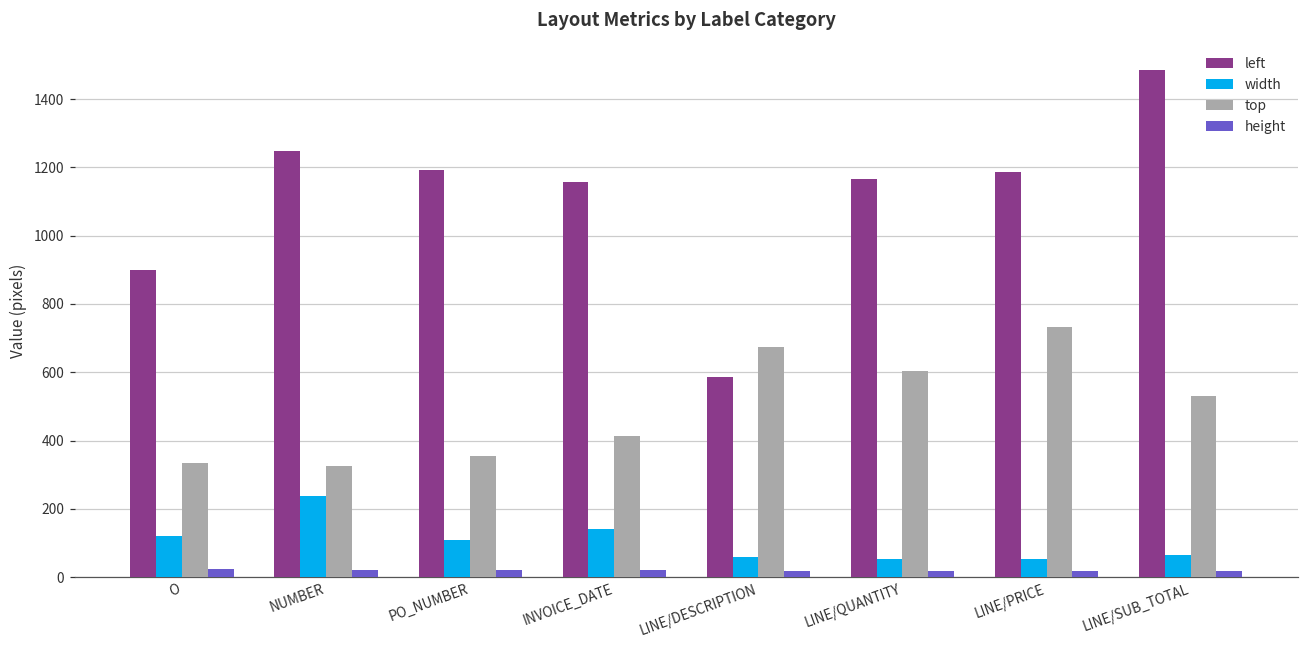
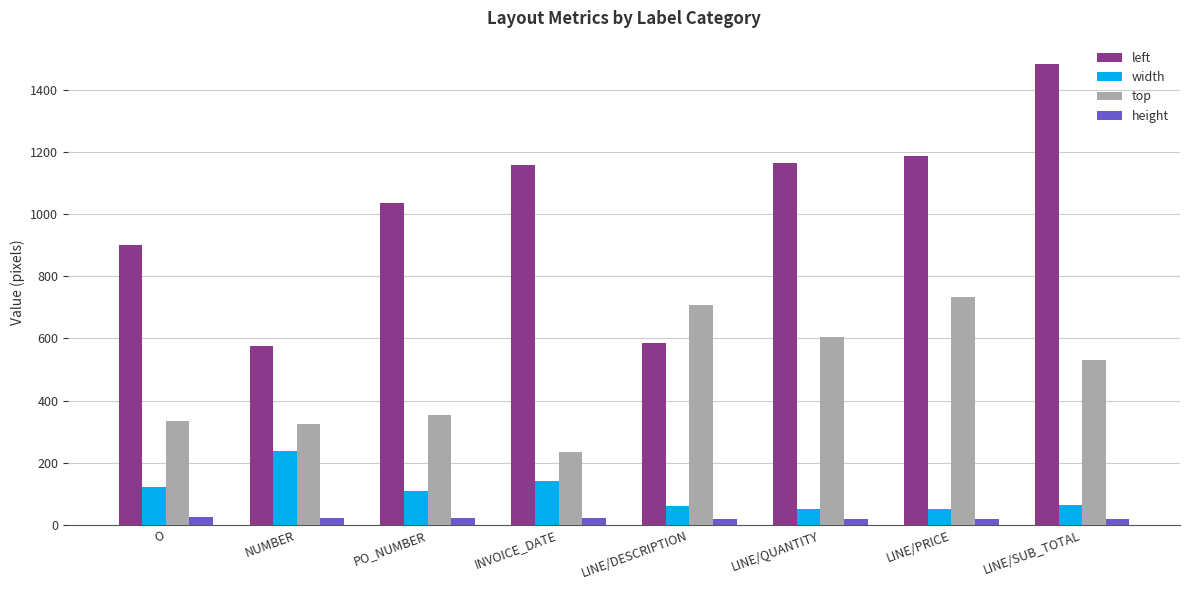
left, NUMBER: 1250 -> 580
left, PO_NUMBER: 1190 -> 1040
top, INVOICE_DATE: 410 -> 230
top, LINE/DESCRIPTION: 670 -> 710
